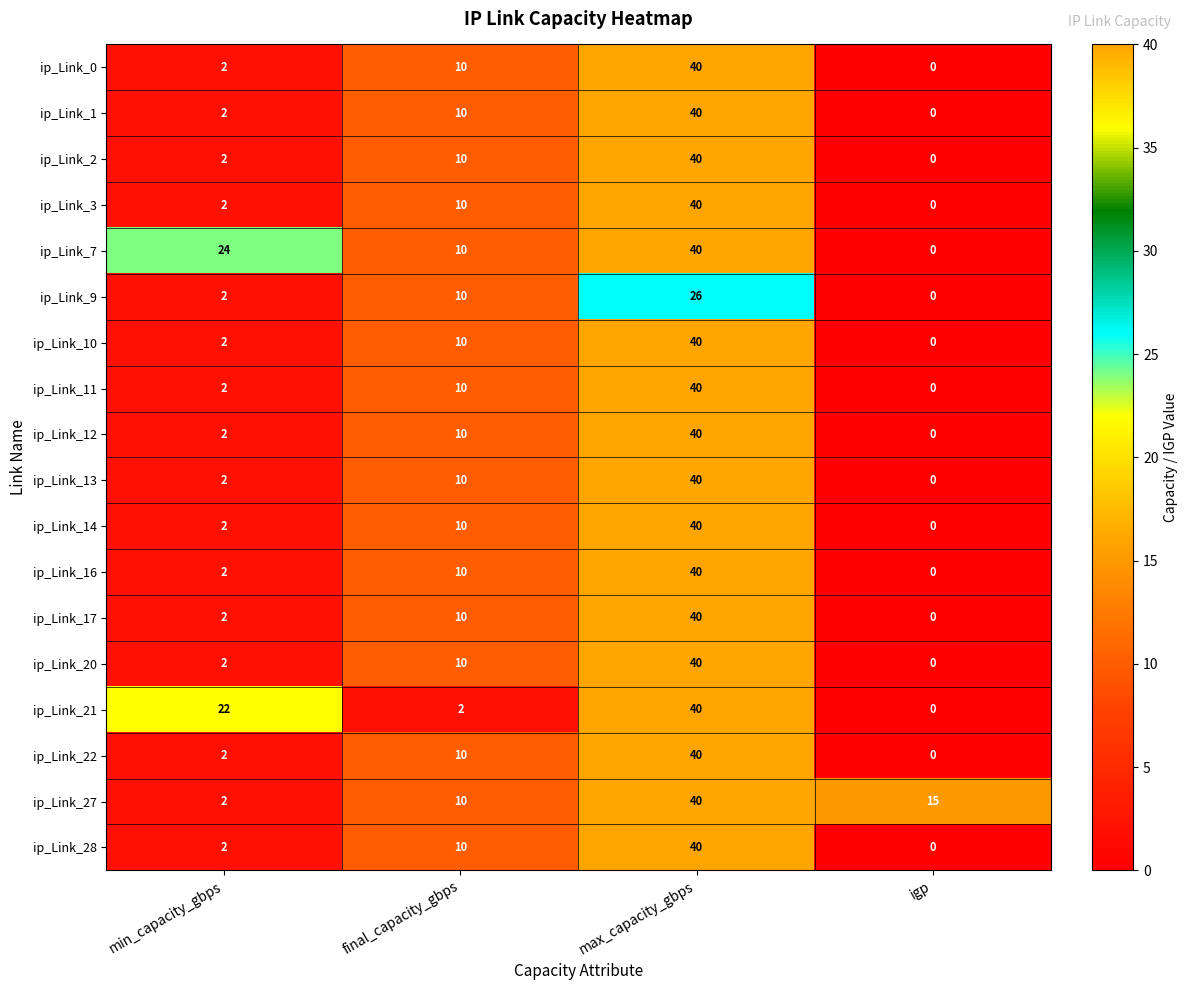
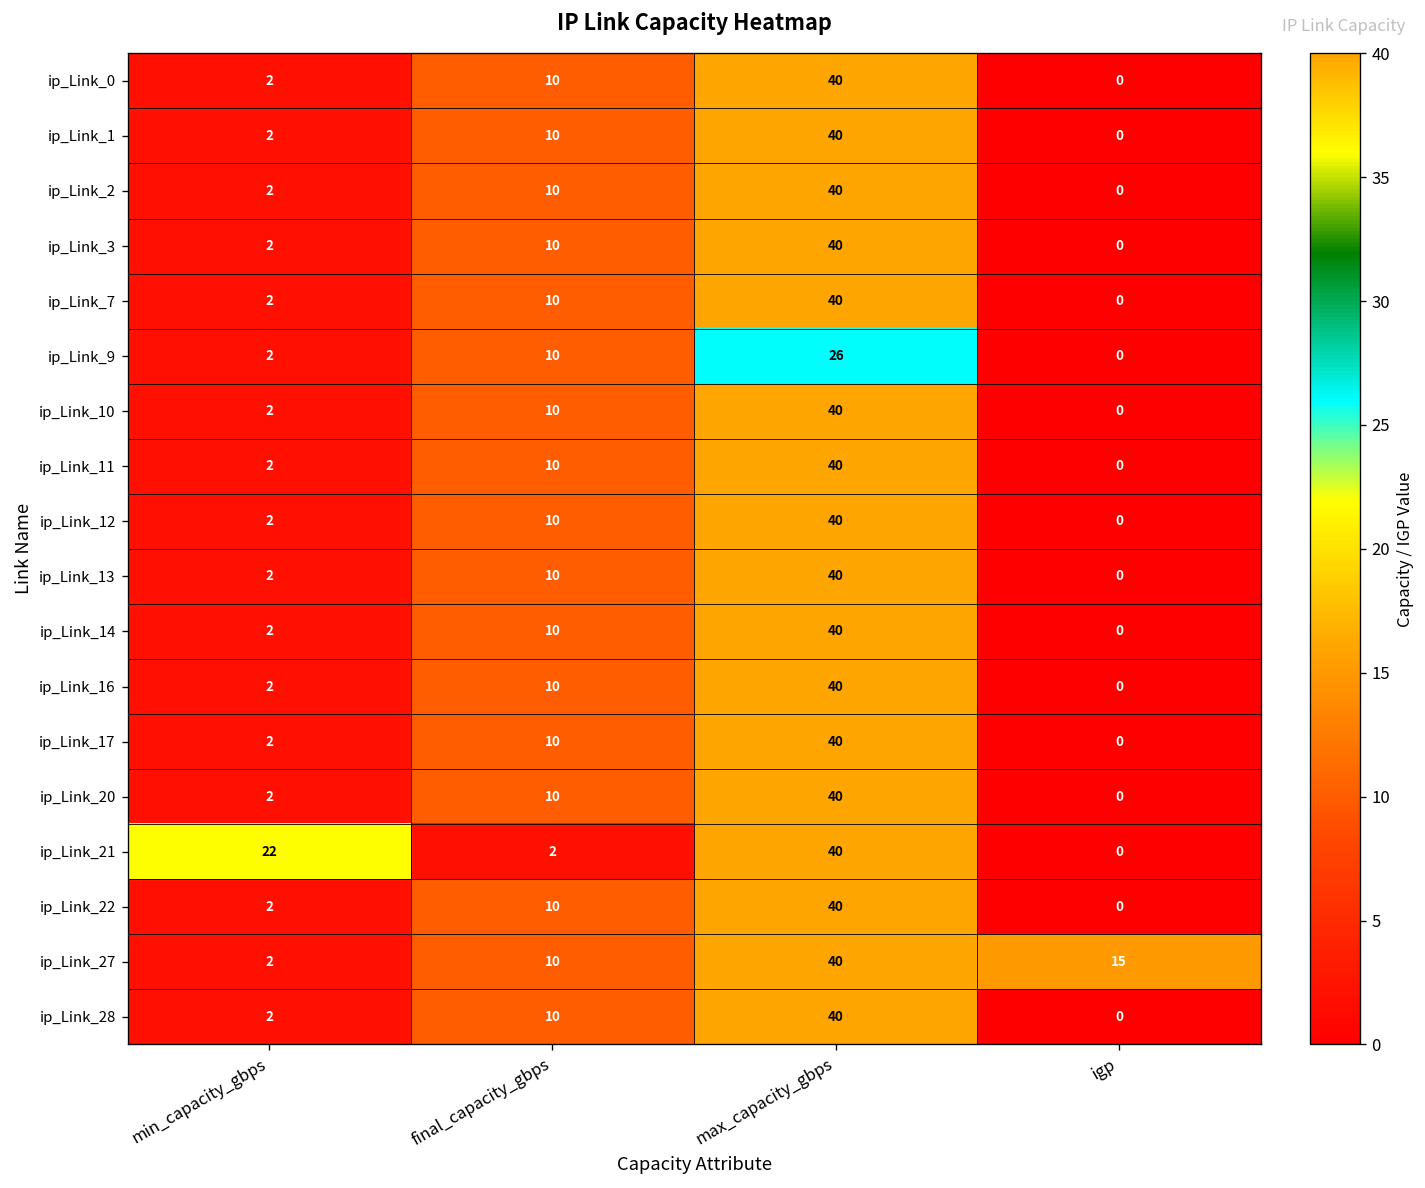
ip_Link_7, min_capacity_gbps: 24 -> 2
